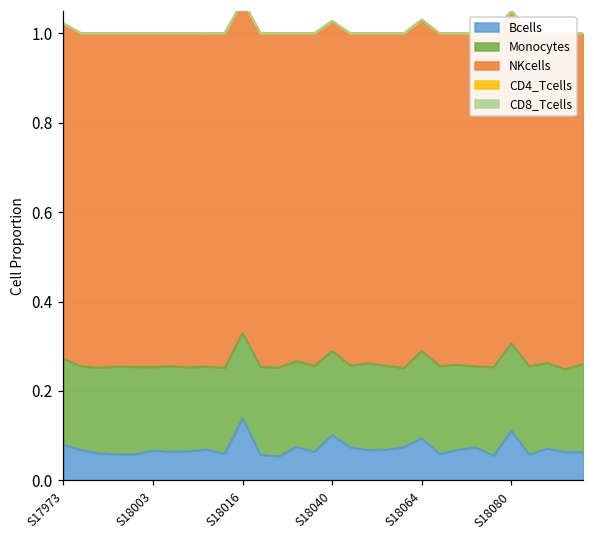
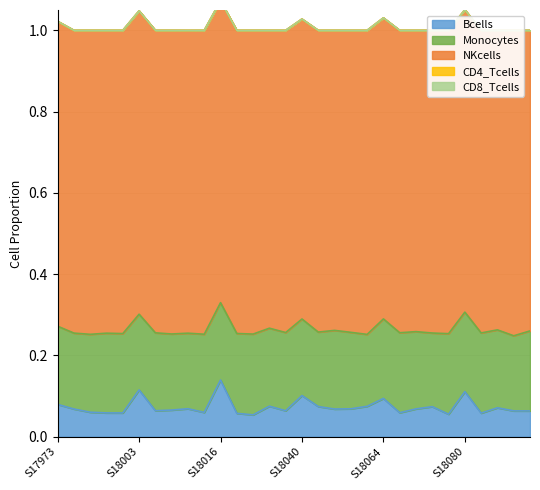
Bcells, S18003: 0.07 -> 0.12
